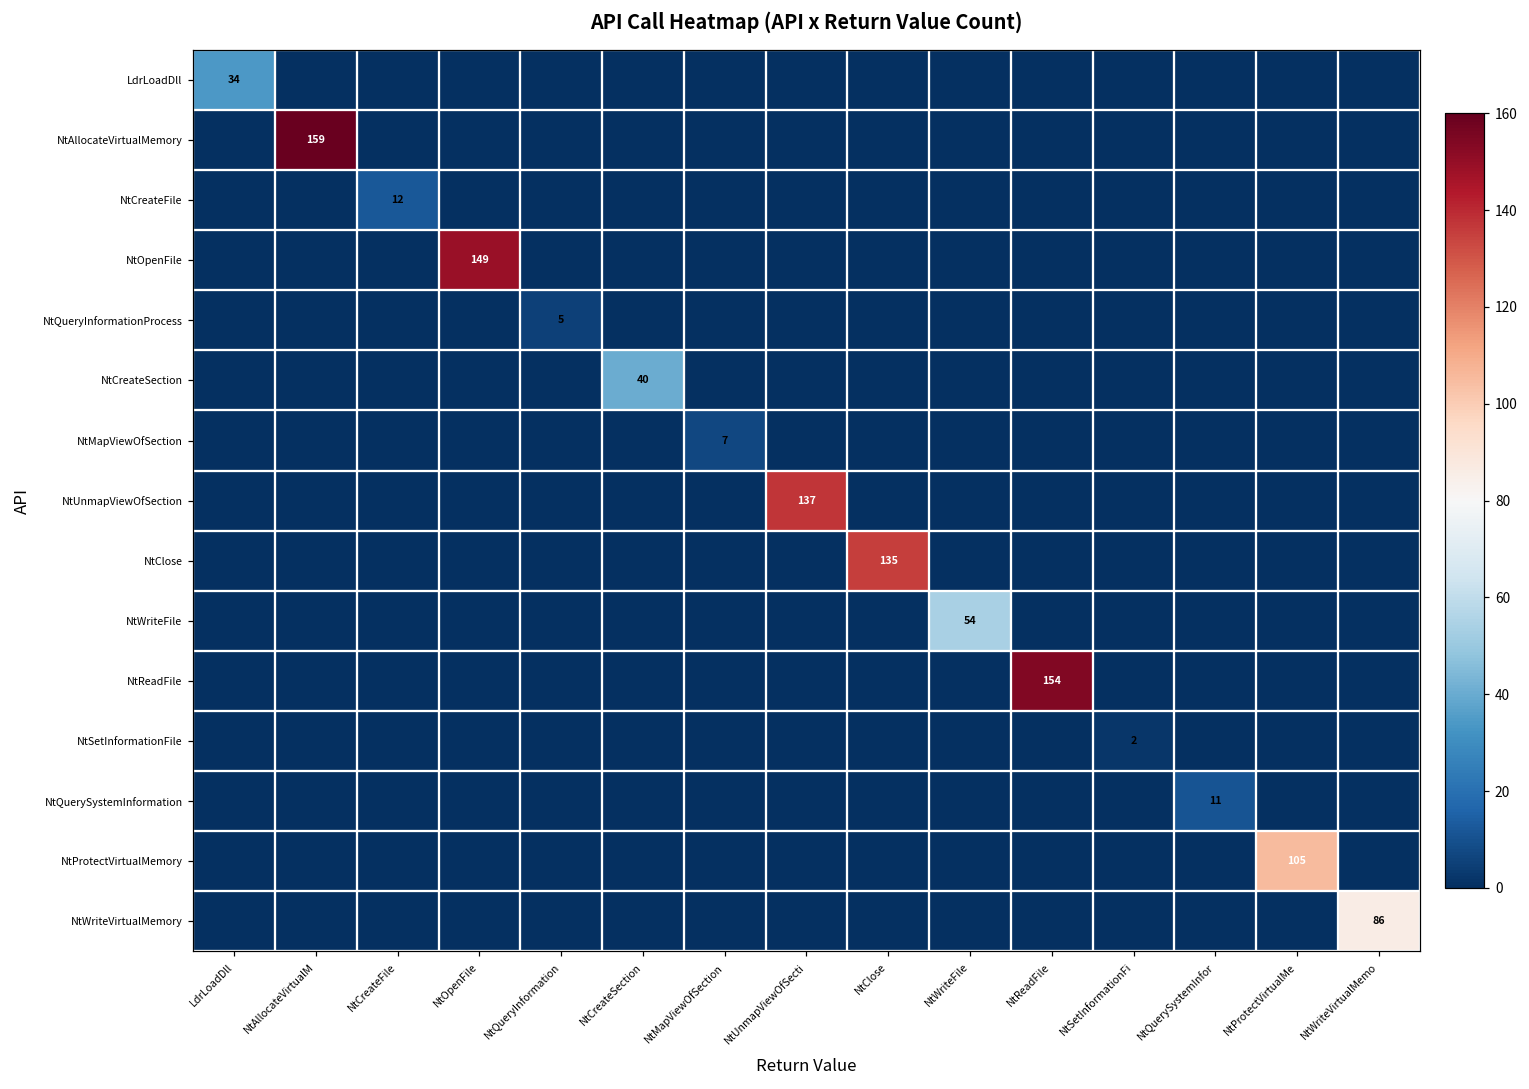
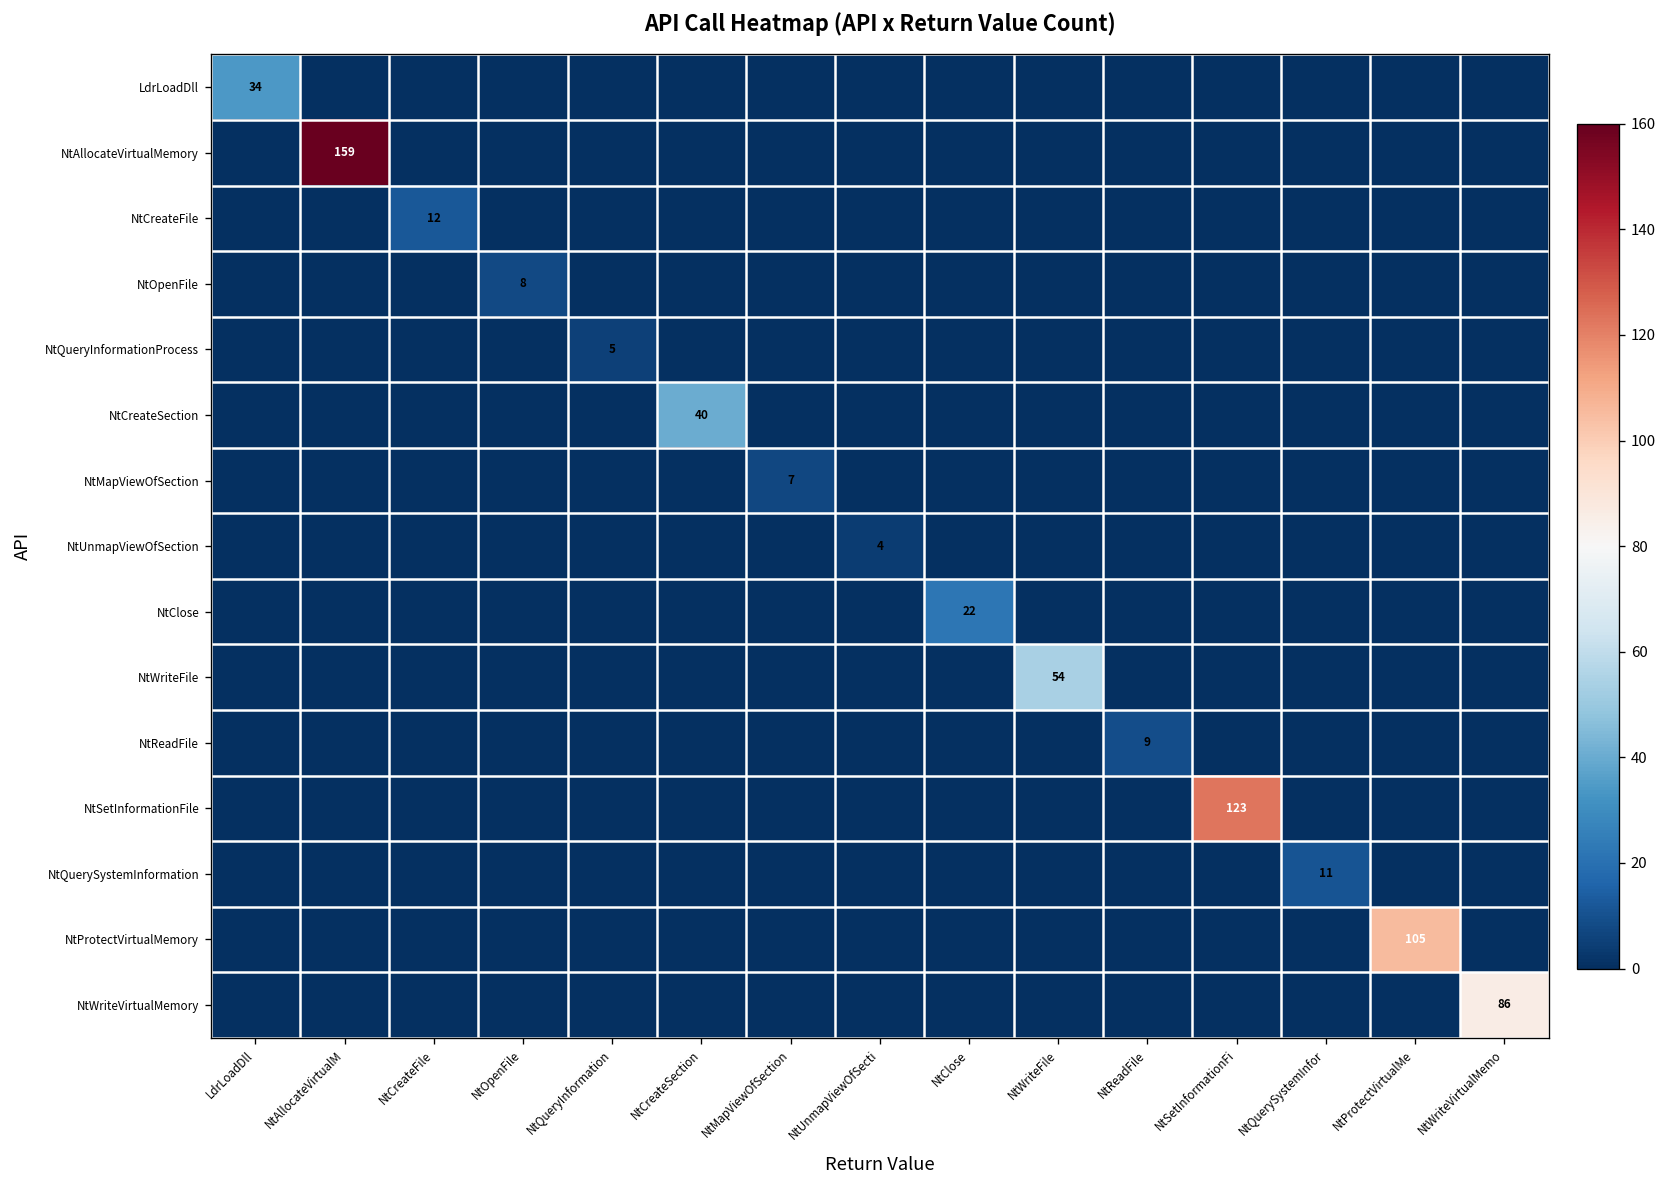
NtOpenFile, NtOpenFile: 149 -> 8
NtUnmapViewOfSection, NtUnmapViewOfSecti: 137 -> 4
NtClose, NtClose: 135 -> 22
NtReadFile, NtReadFile: 154 -> 9
NtSetInformationFile, NtSetInformationFi: 2 -> 123
